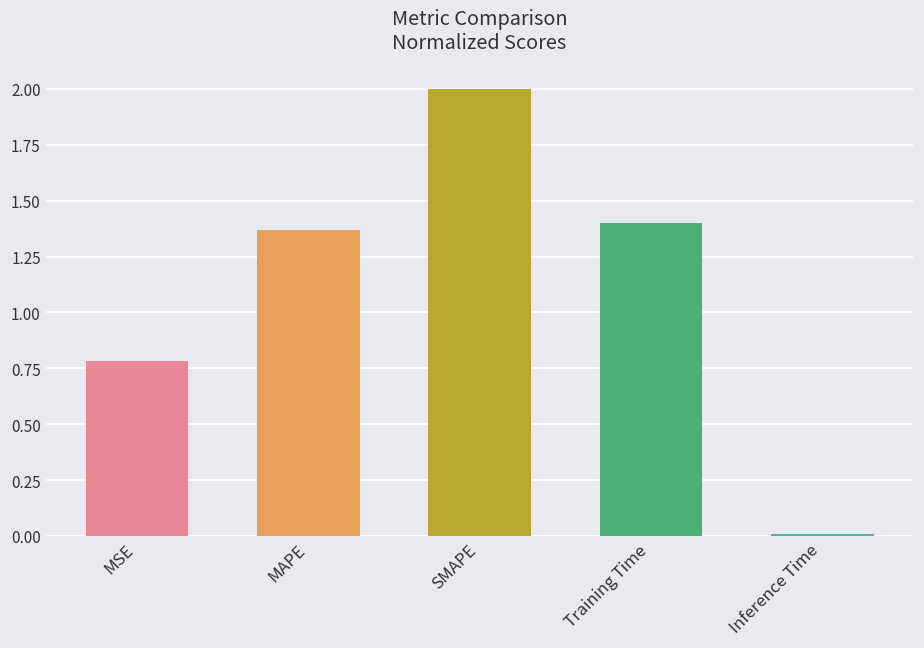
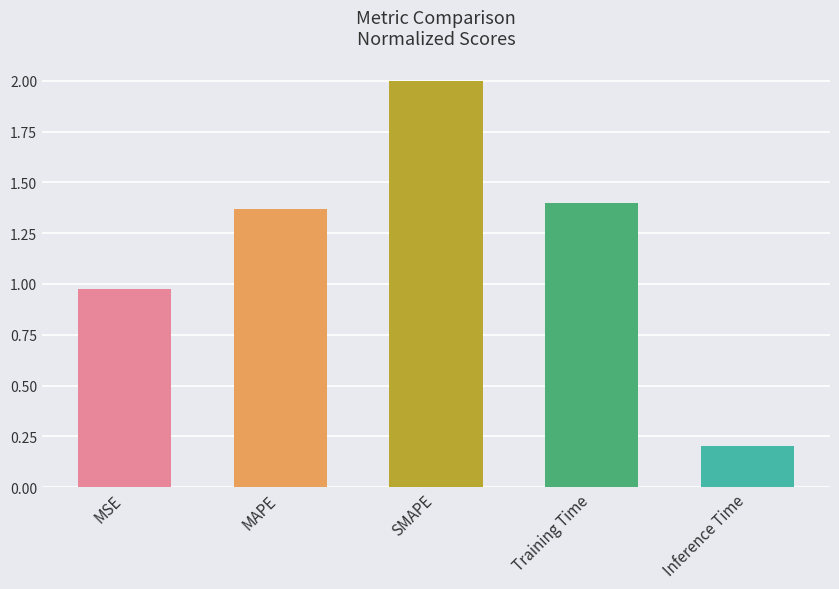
MSE: 0.78 -> 0.98
Inference Time: 0.01 -> 0.20
